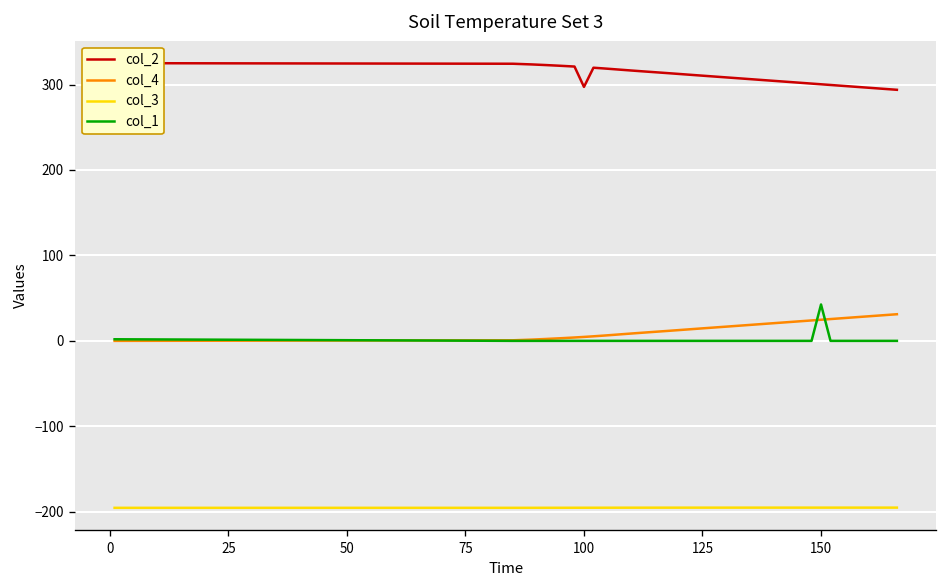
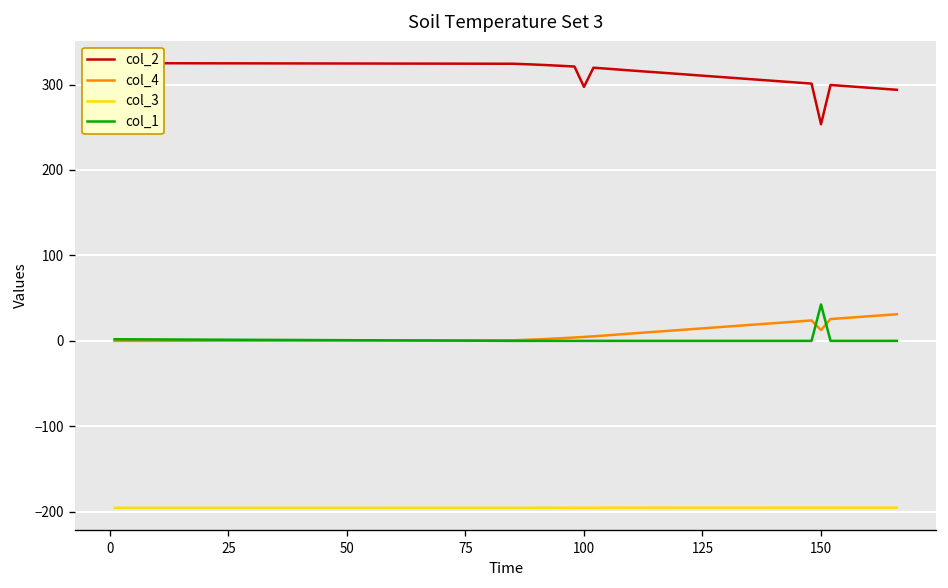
col_2, 150: 300 -> 250
col_4, 150: 20 -> 10
